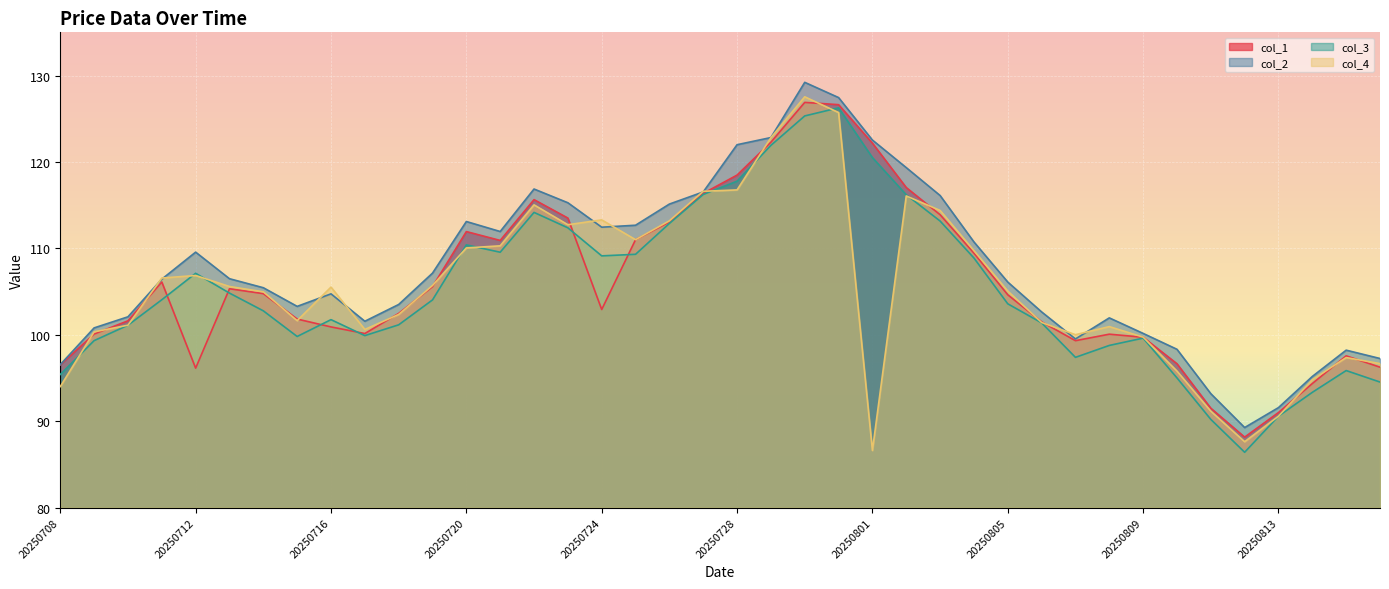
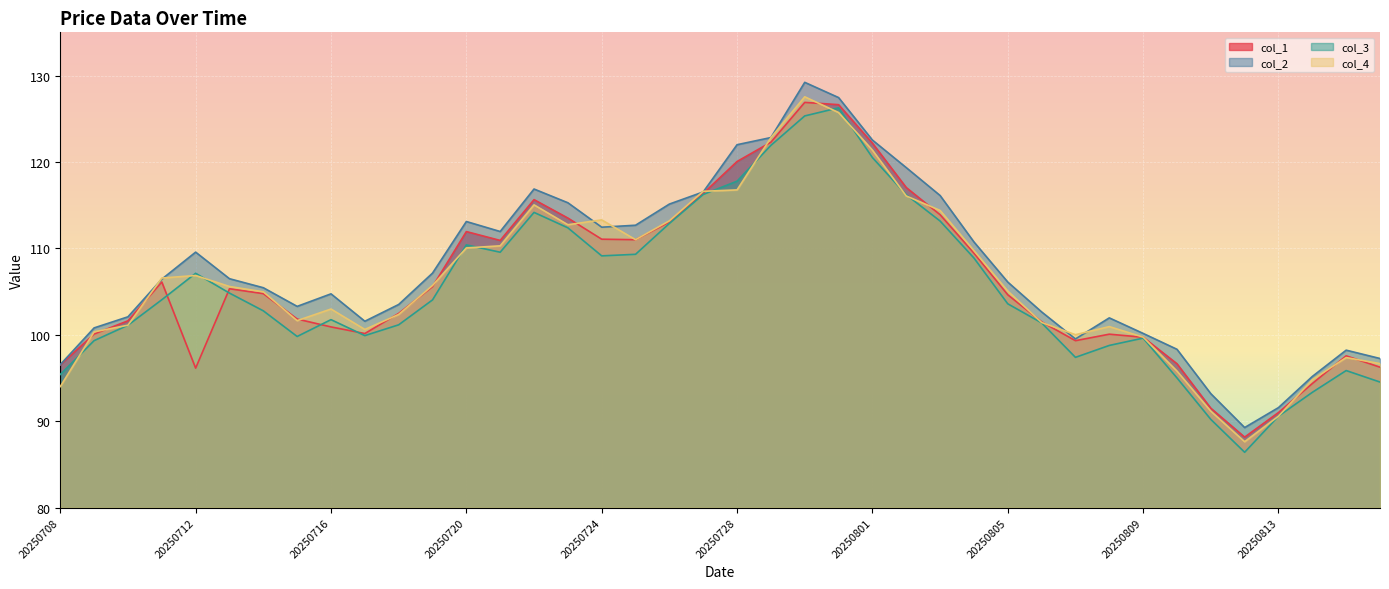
col_4, 20250716: 106 -> 103
col_1, 20250724: 103 -> 111
col_1, 20250728: 118 -> 120
col_4, 20250801: 87 -> 121
